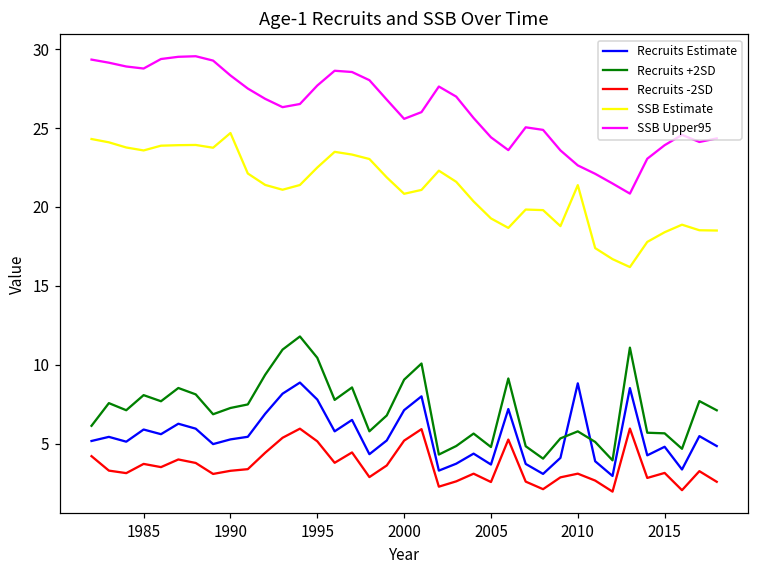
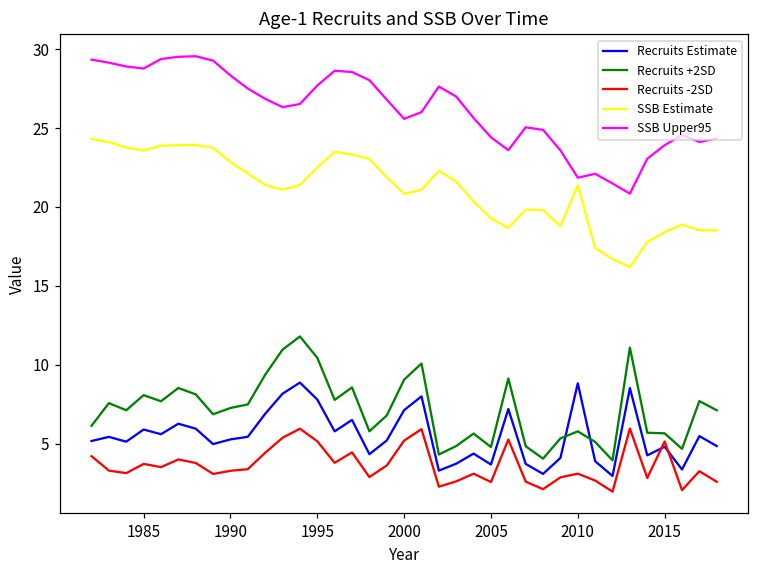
SSB Estimate, 1990: 24.7 -> 22.8
SSB Upper95, 2010: 22.6 -> 21.9
Recruits -2SD, 2015: 3.1 -> 5.1
